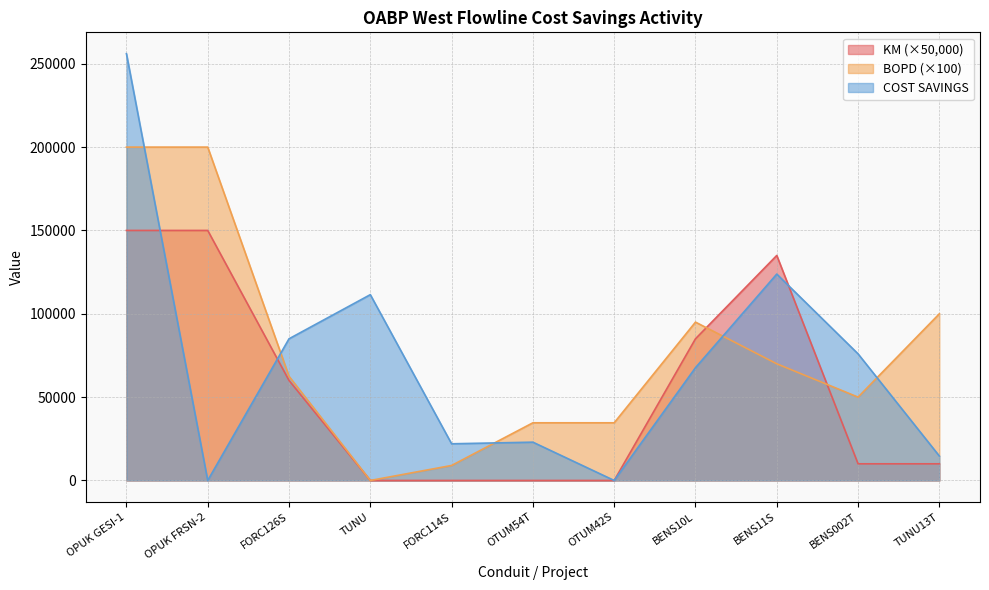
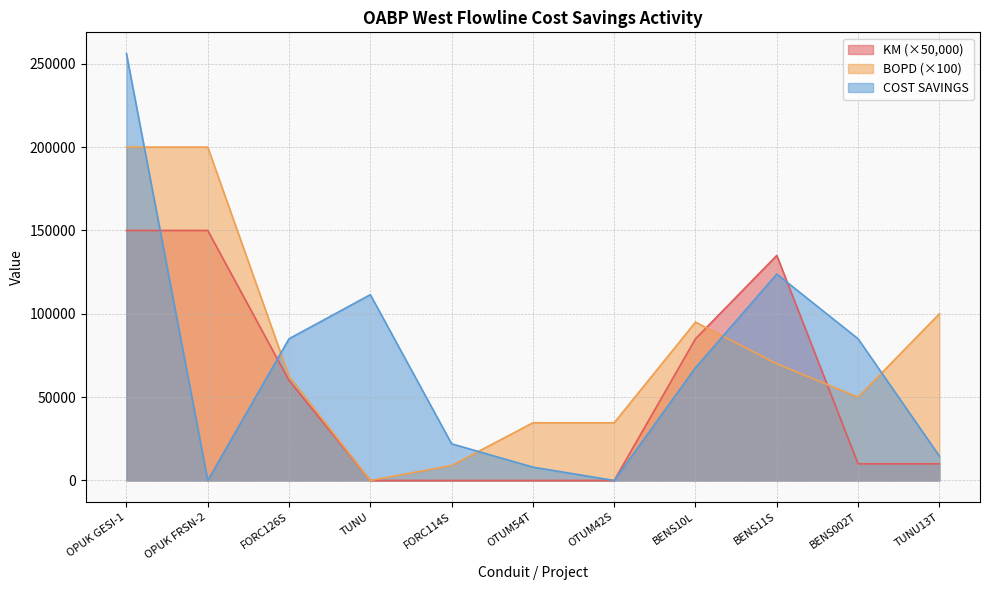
COST SAVINGS, OTUM54T: 23000 -> 8000
COST SAVINGS, BENS002T: 76000 -> 85000
